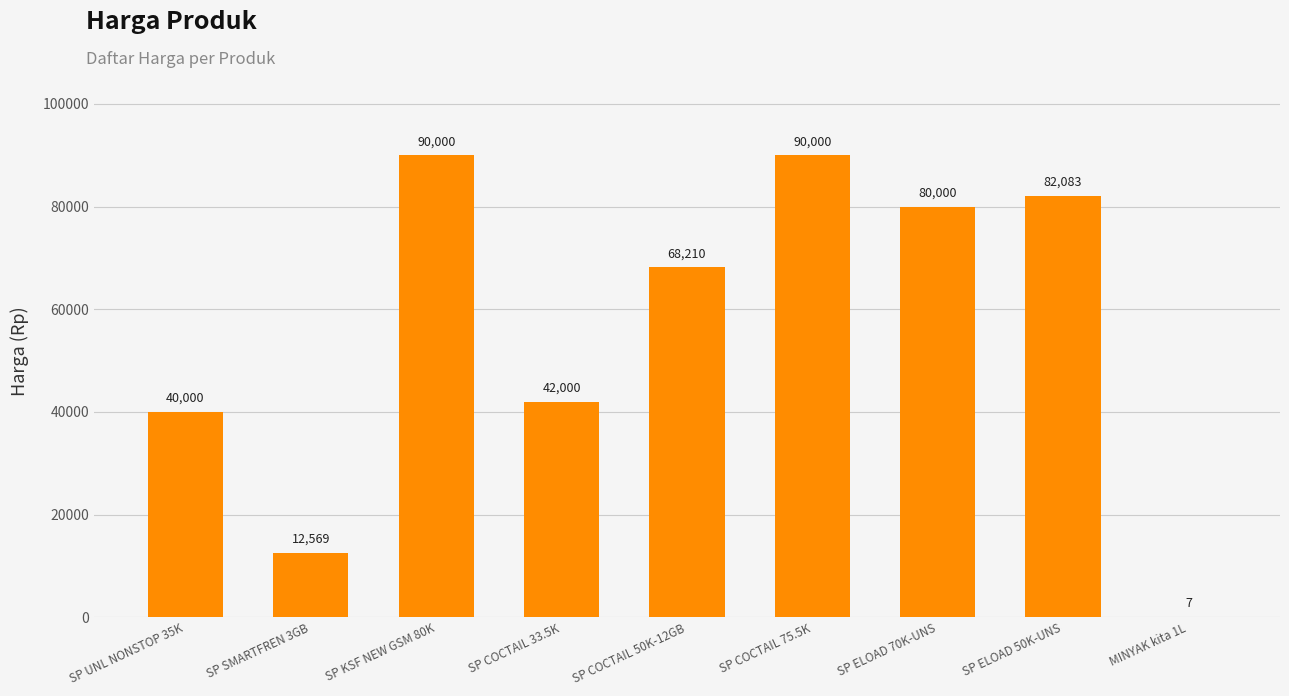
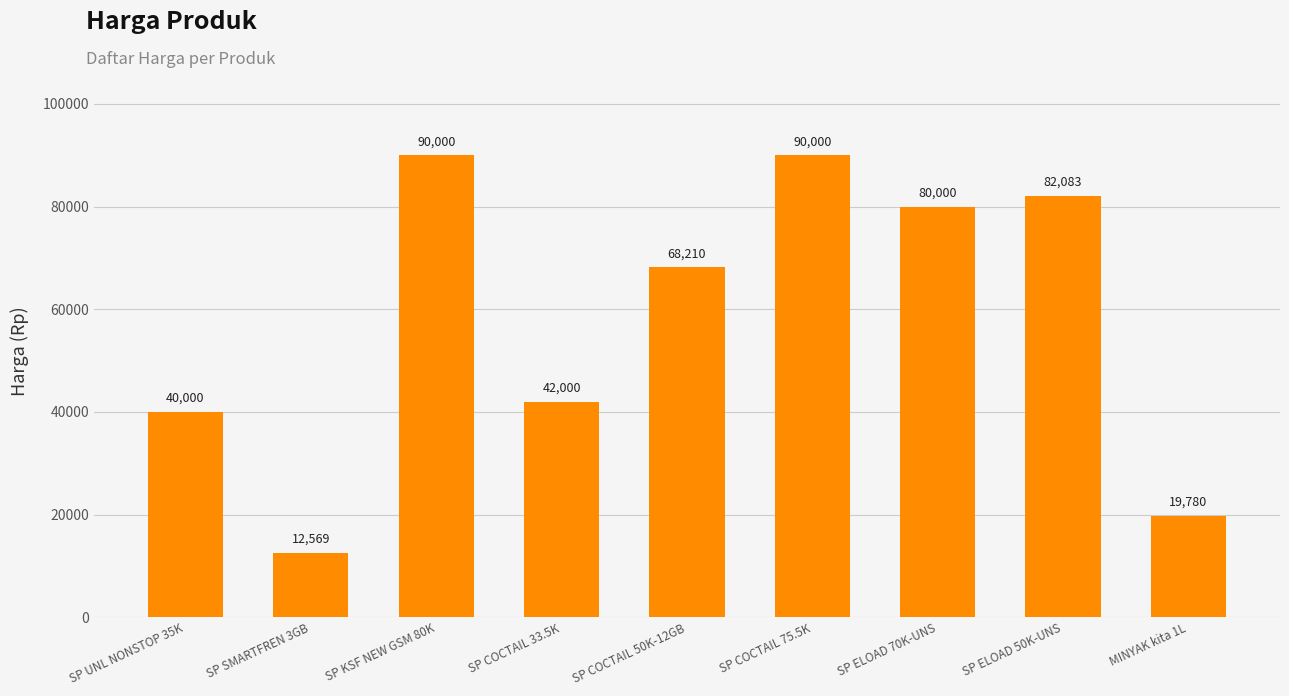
MINYAK kita 1L: 7 -> 19,780
